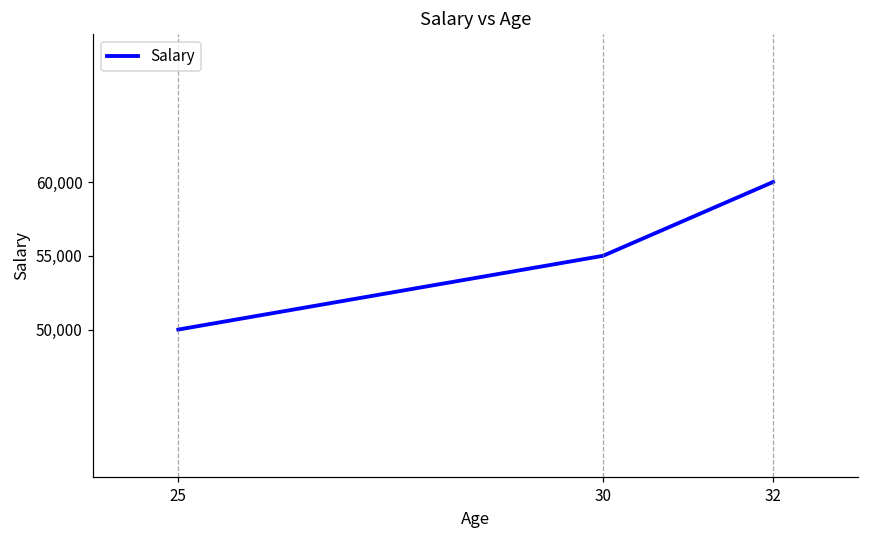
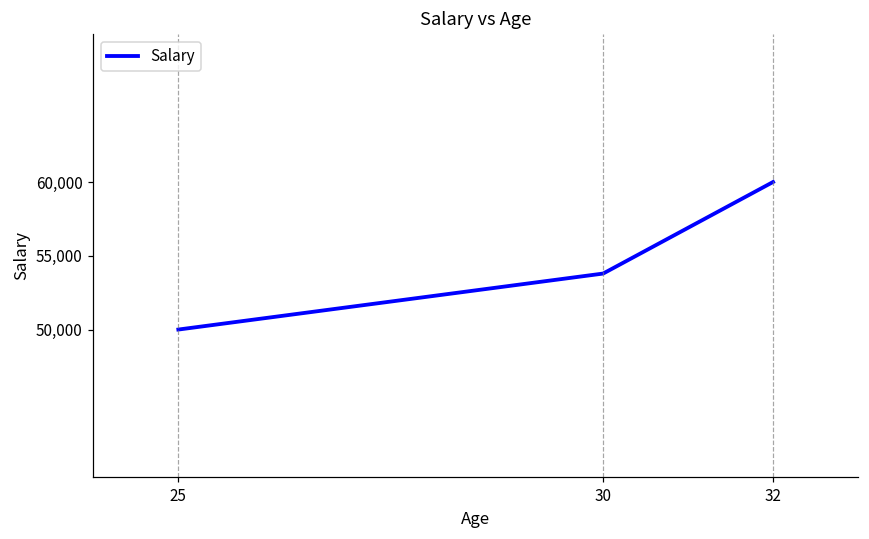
30: 55,000 -> 53,800
